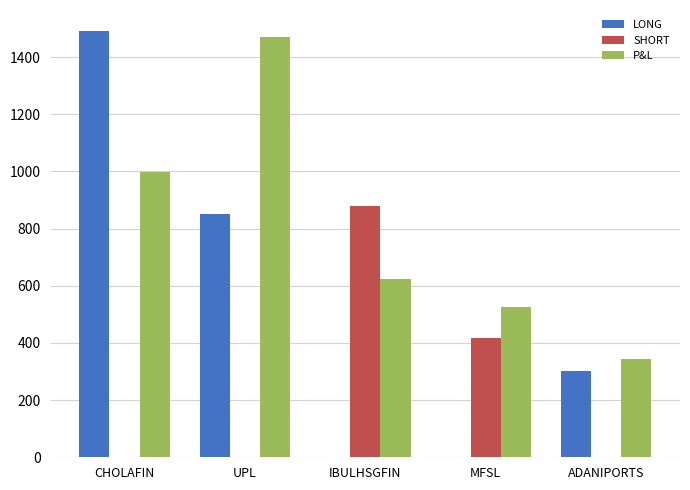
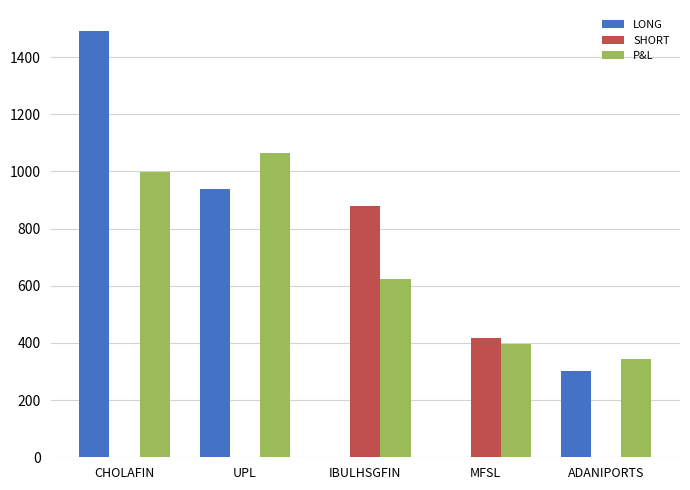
LONG, UPL: 850 -> 940
P&L, UPL: 1470 -> 1070
P&L, MFSL: 530 -> 400
